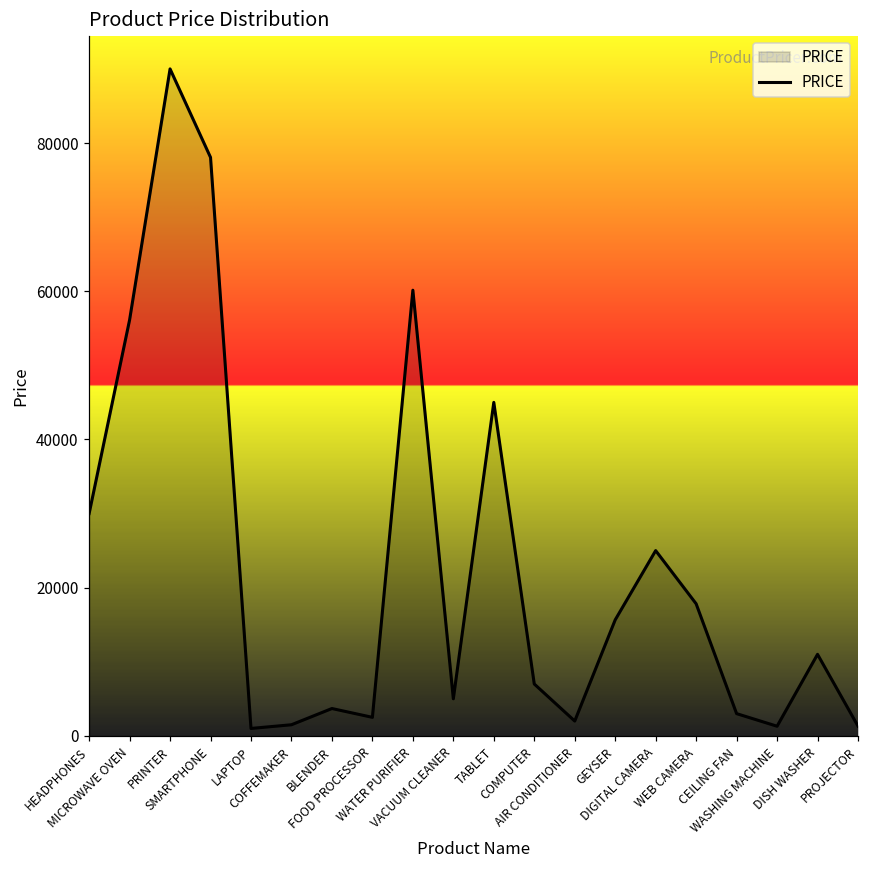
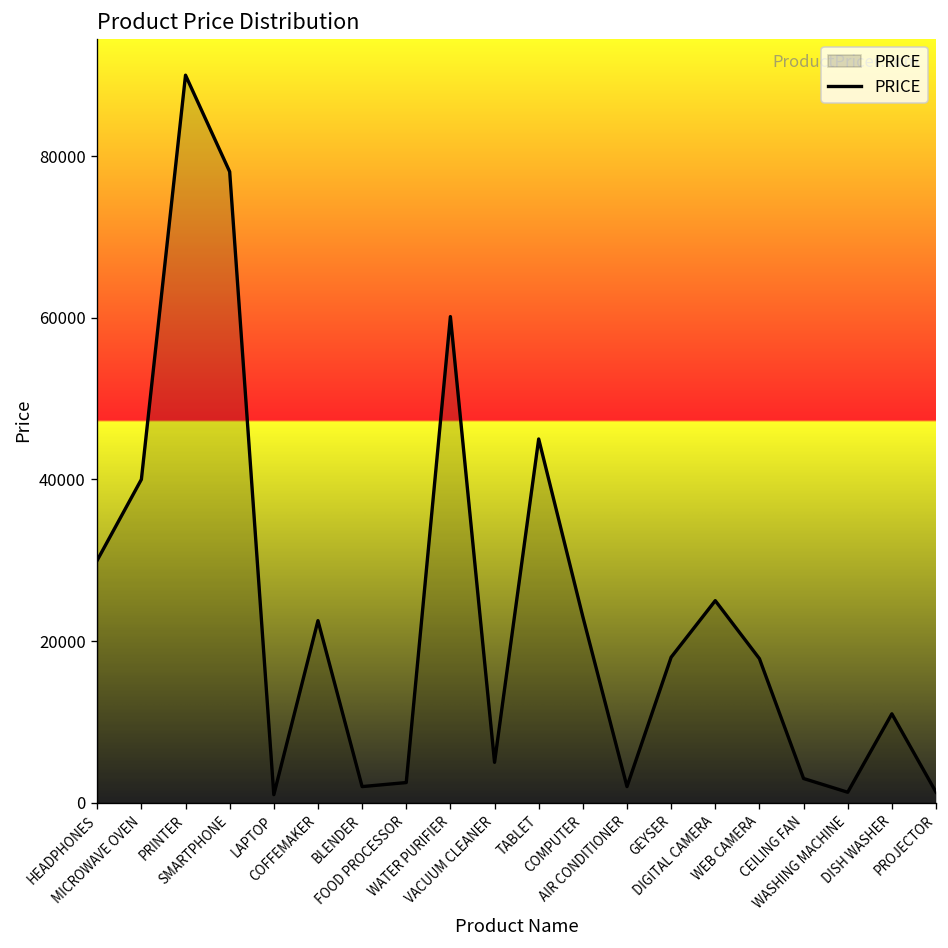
MICROWAVE OVEN: 56000 -> 40000
COFFEMAKER: 2000 -> 23000
BLENDER: 4000 -> 2000
COMPUTER: 7000 -> 23000
GEYSER: 16000 -> 18000
